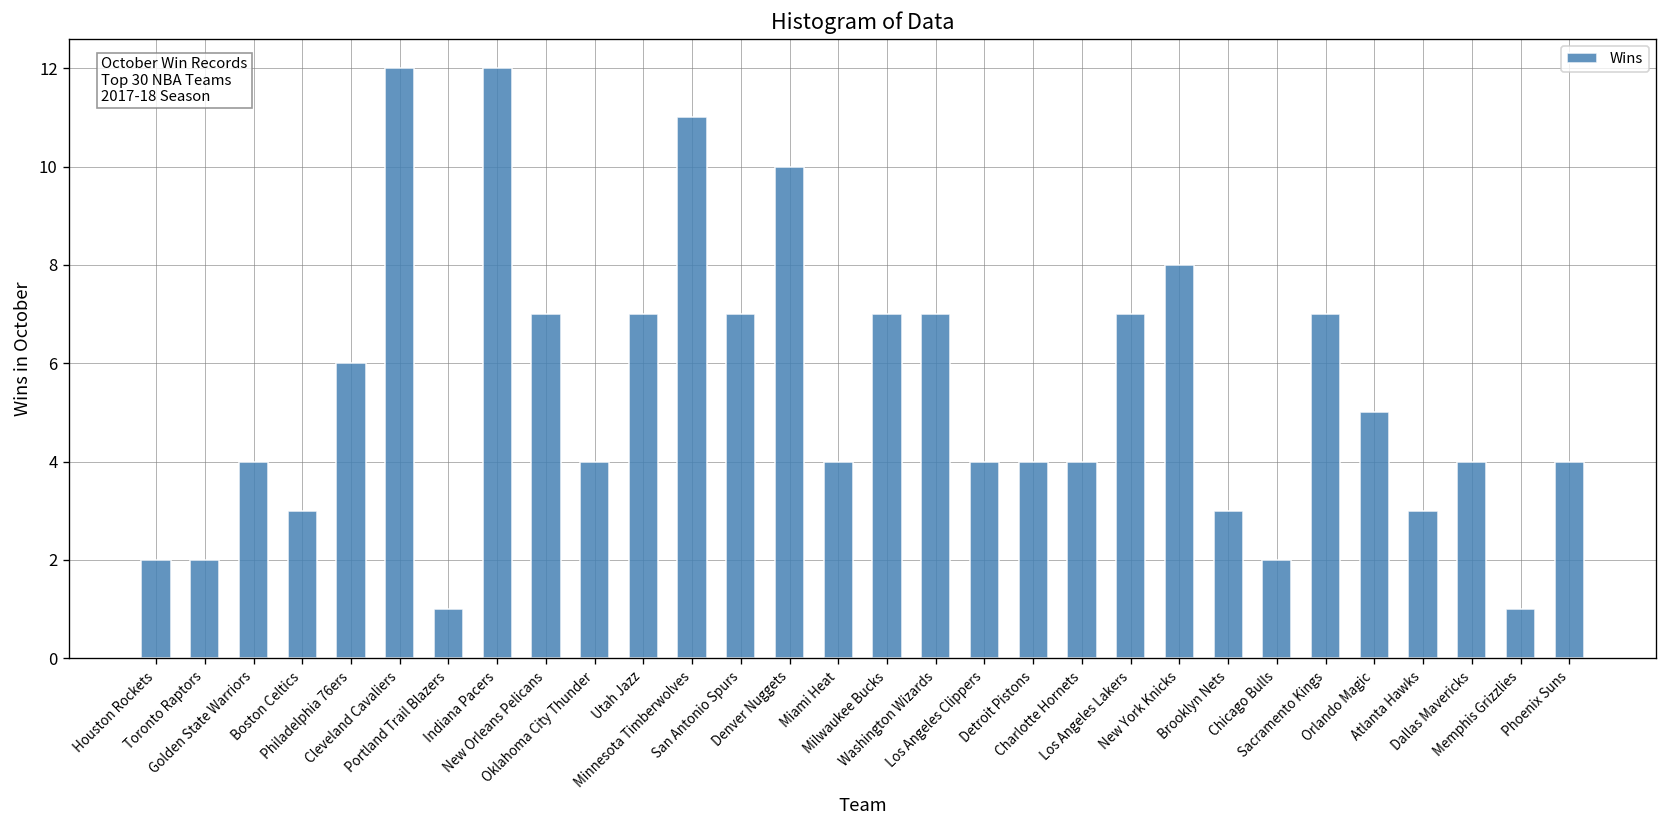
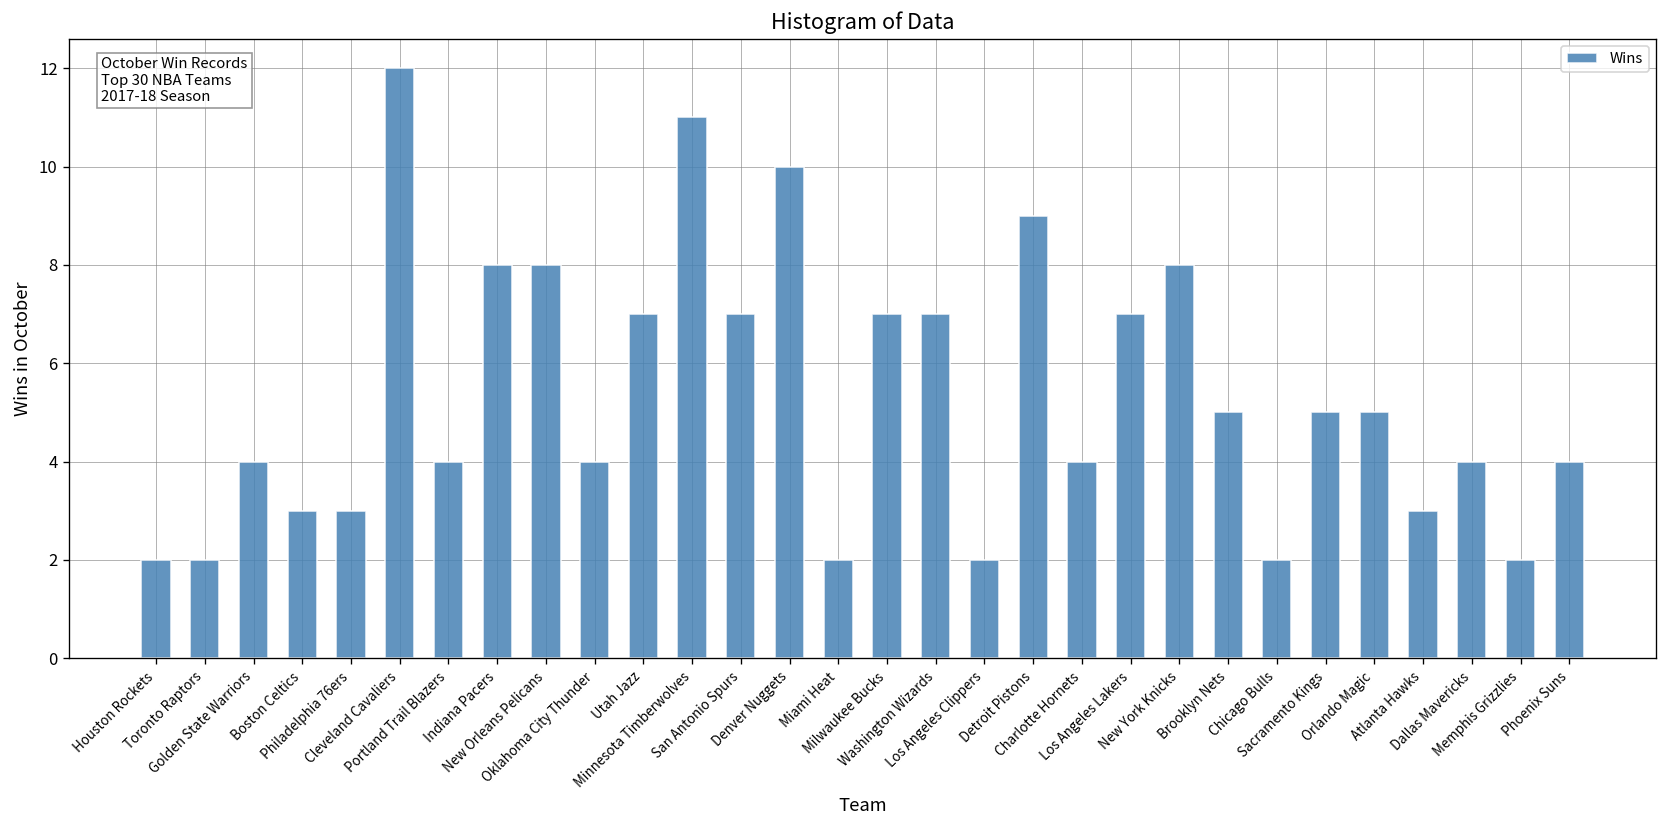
Philadelphia 76ers: 6 -> 3
Portland Trail Blazers: 1 -> 4
Indiana Pacers: 12 -> 8
New Orleans Pelicans: 7 -> 8
Miami Heat: 4 -> 2
Los Angeles Clippers: 4 -> 2
Detroit Pistons: 4 -> 9
Brooklyn Nets: 3 -> 5
Sacramento Kings: 7 -> 5
Memphis Grizzlies: 1 -> 2
